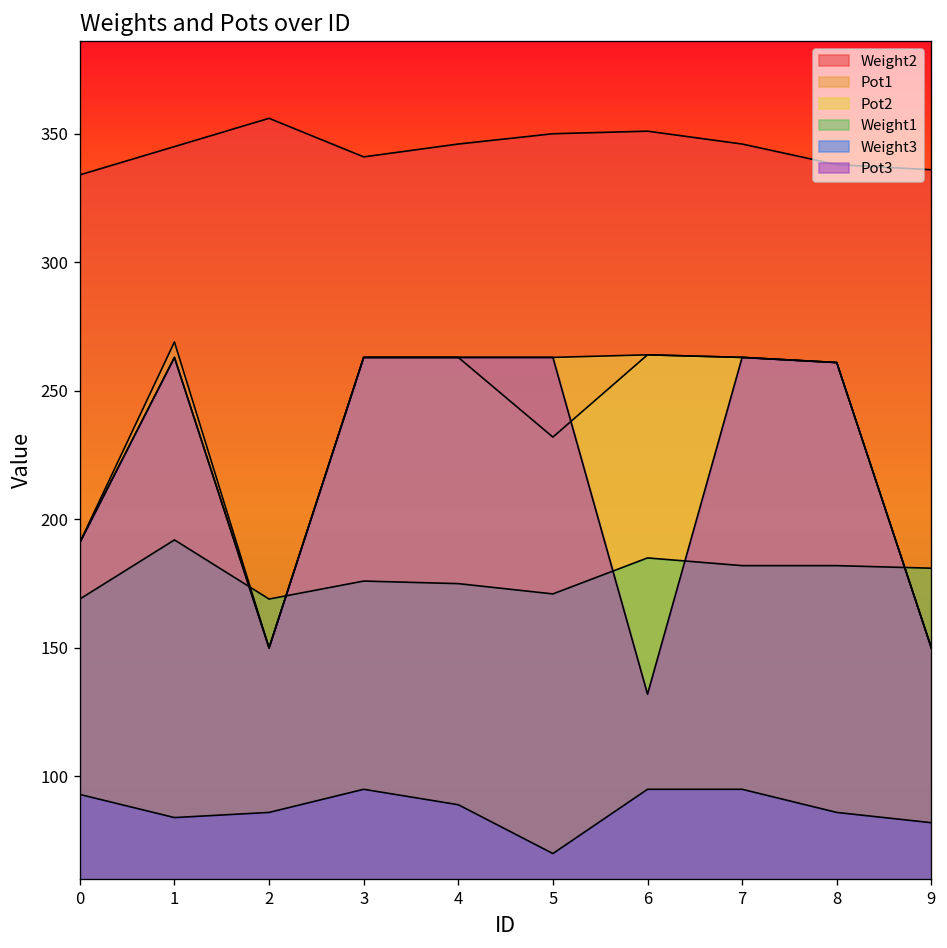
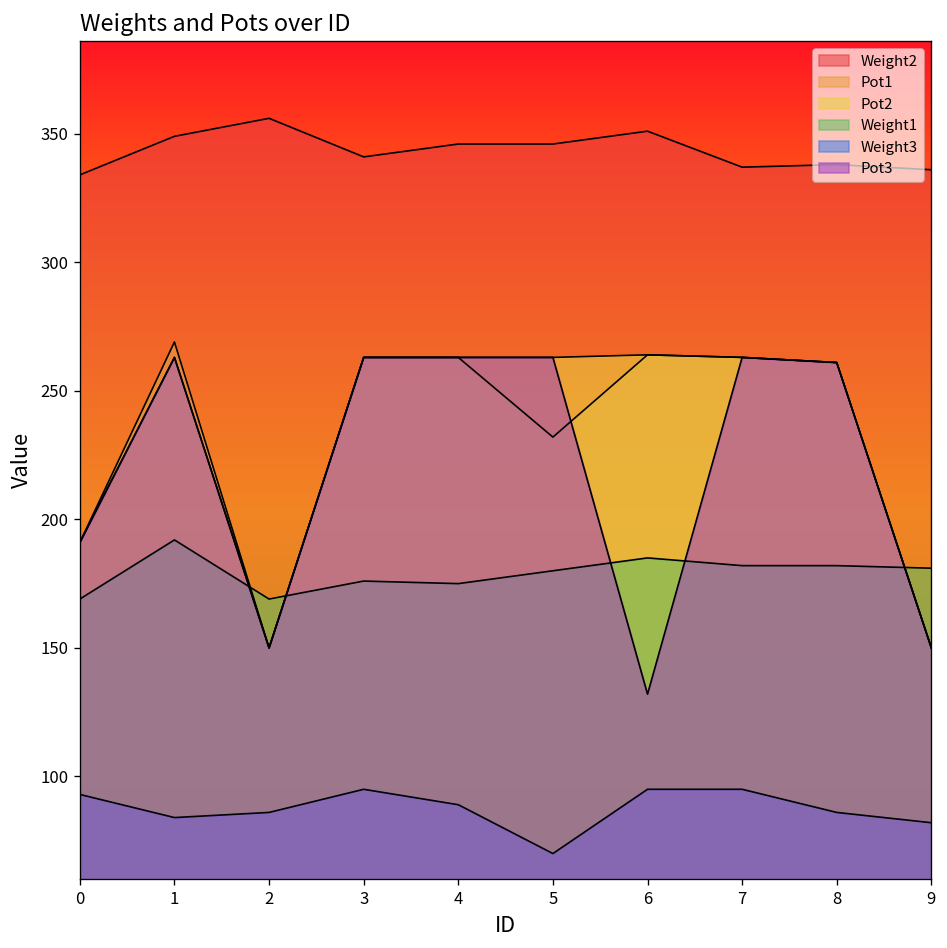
Weight2, 1: 345 -> 349
Weight2, 5: 350 -> 346
Weight1, 5: 171 -> 180
Weight2, 7: 346 -> 337
